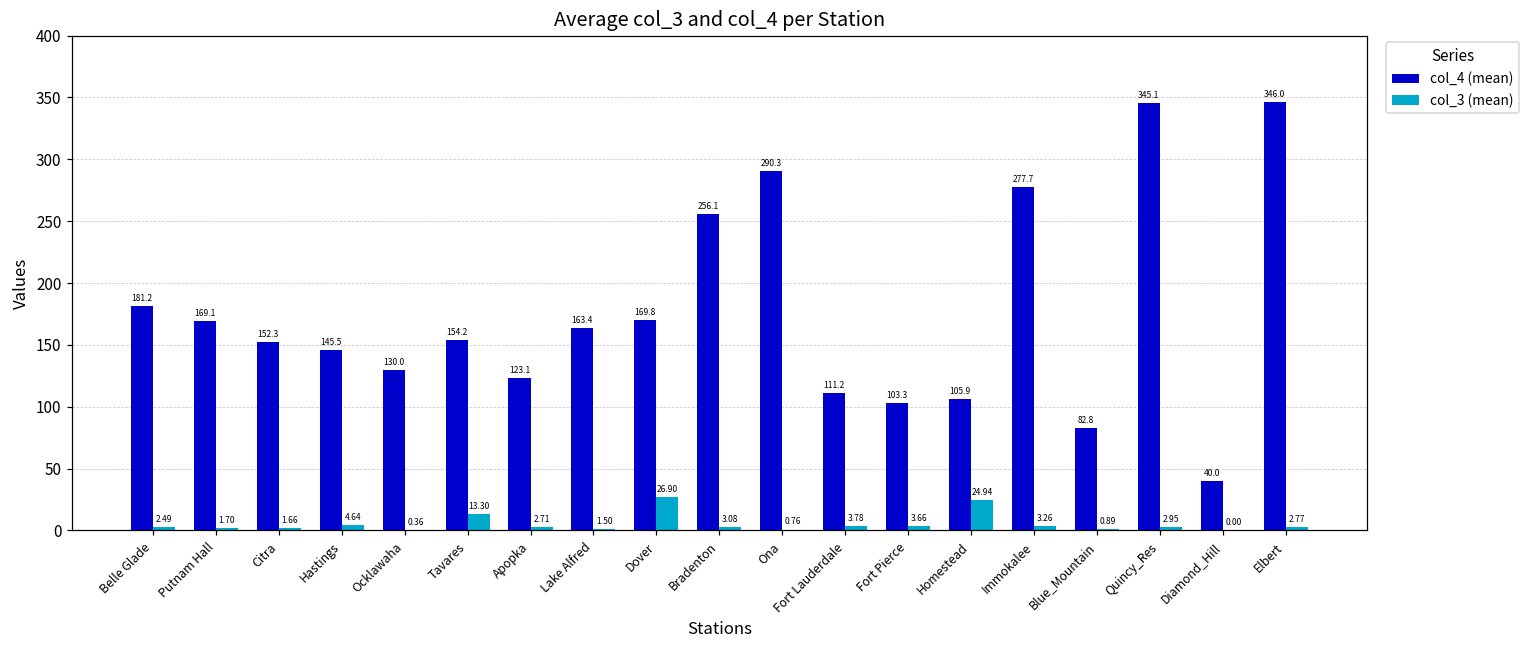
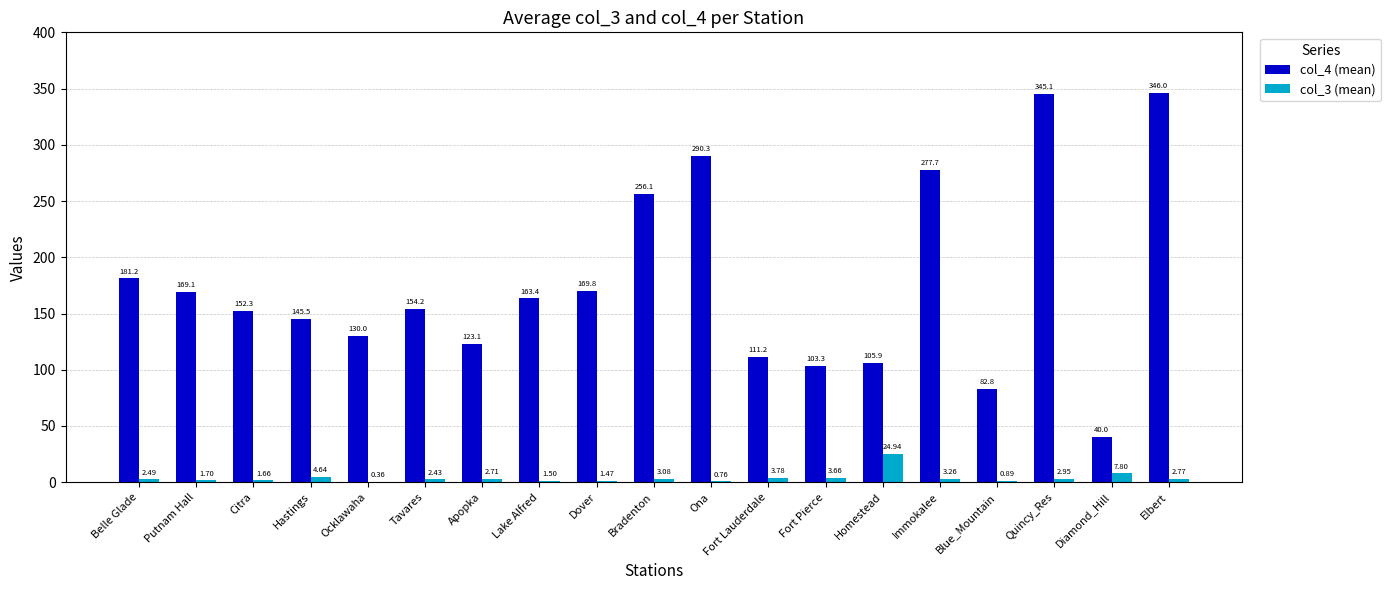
col_3 (mean), Tavares: 13.30 -> 2.43
col_3 (mean), Dover: 26.90 -> 1.47
col_3 (mean), Diamond_Hill: 0.00 -> 7.80
